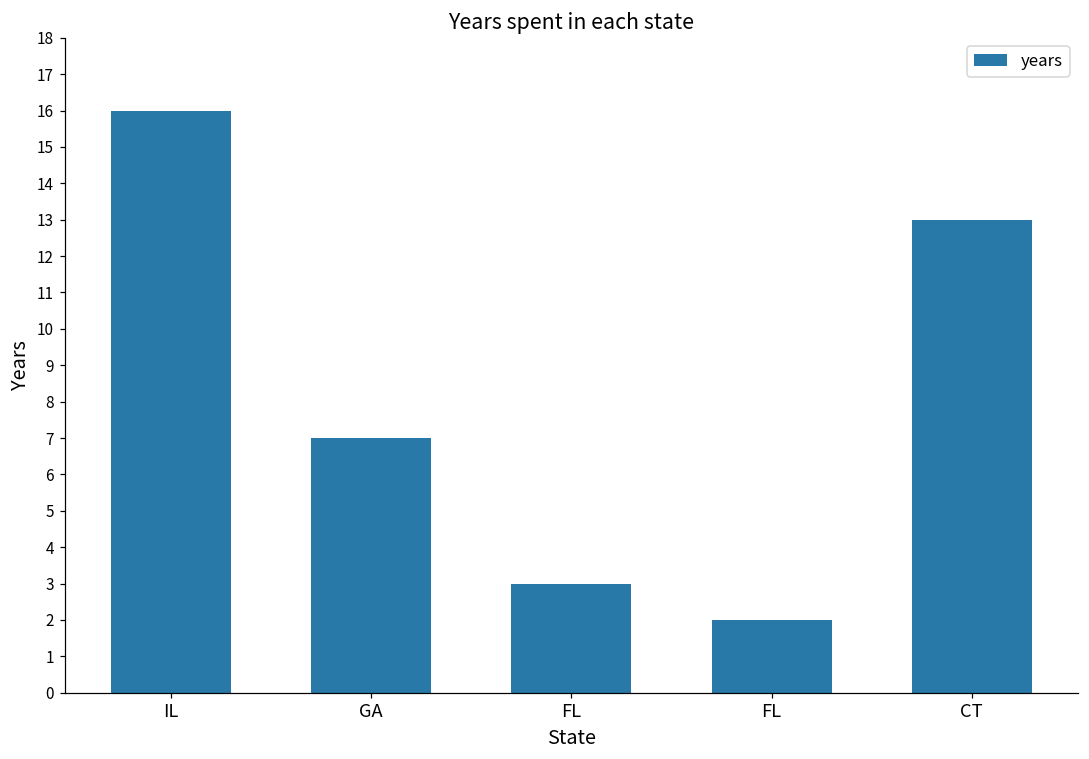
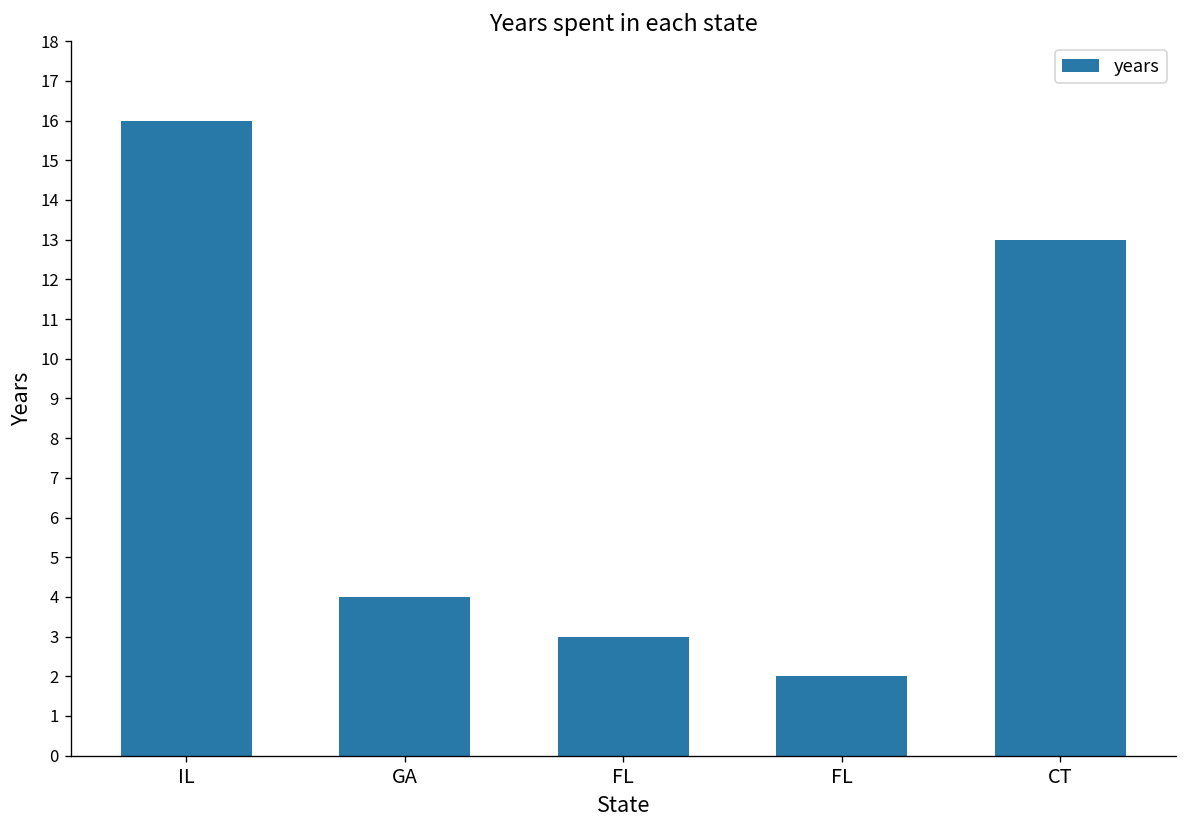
GA: 7 -> 4
